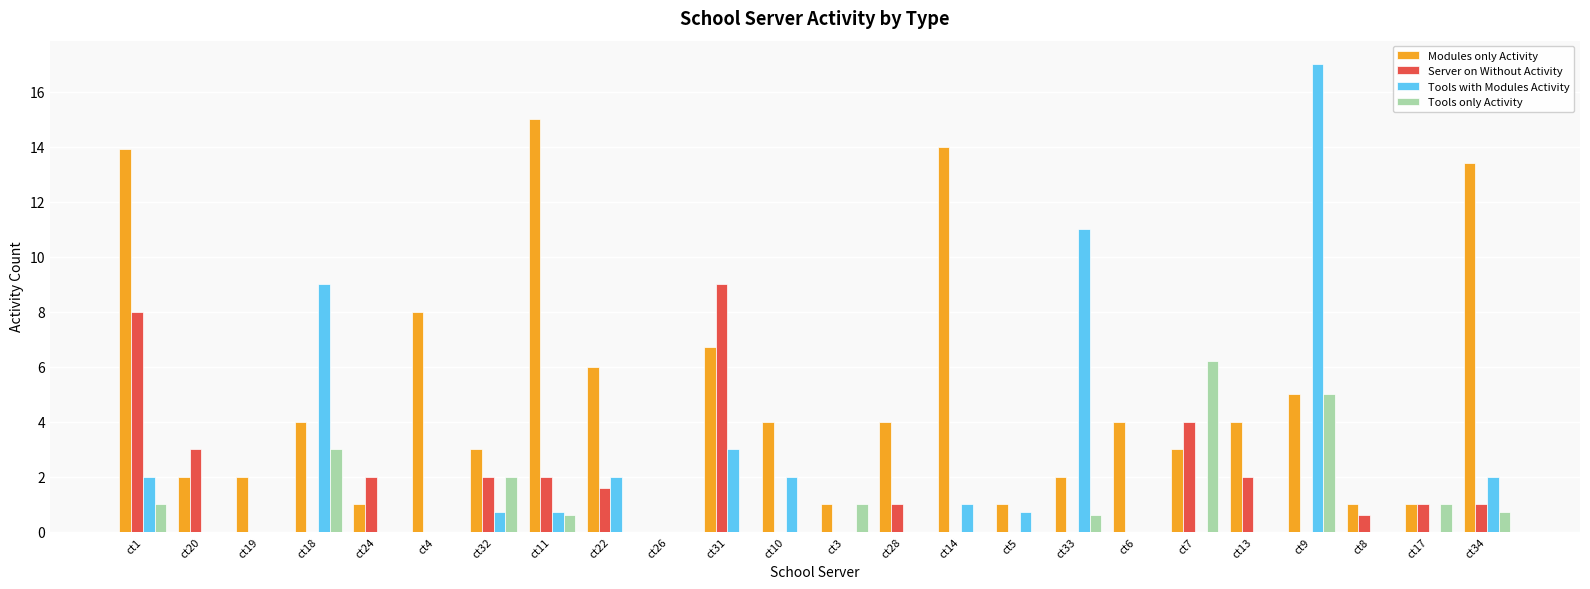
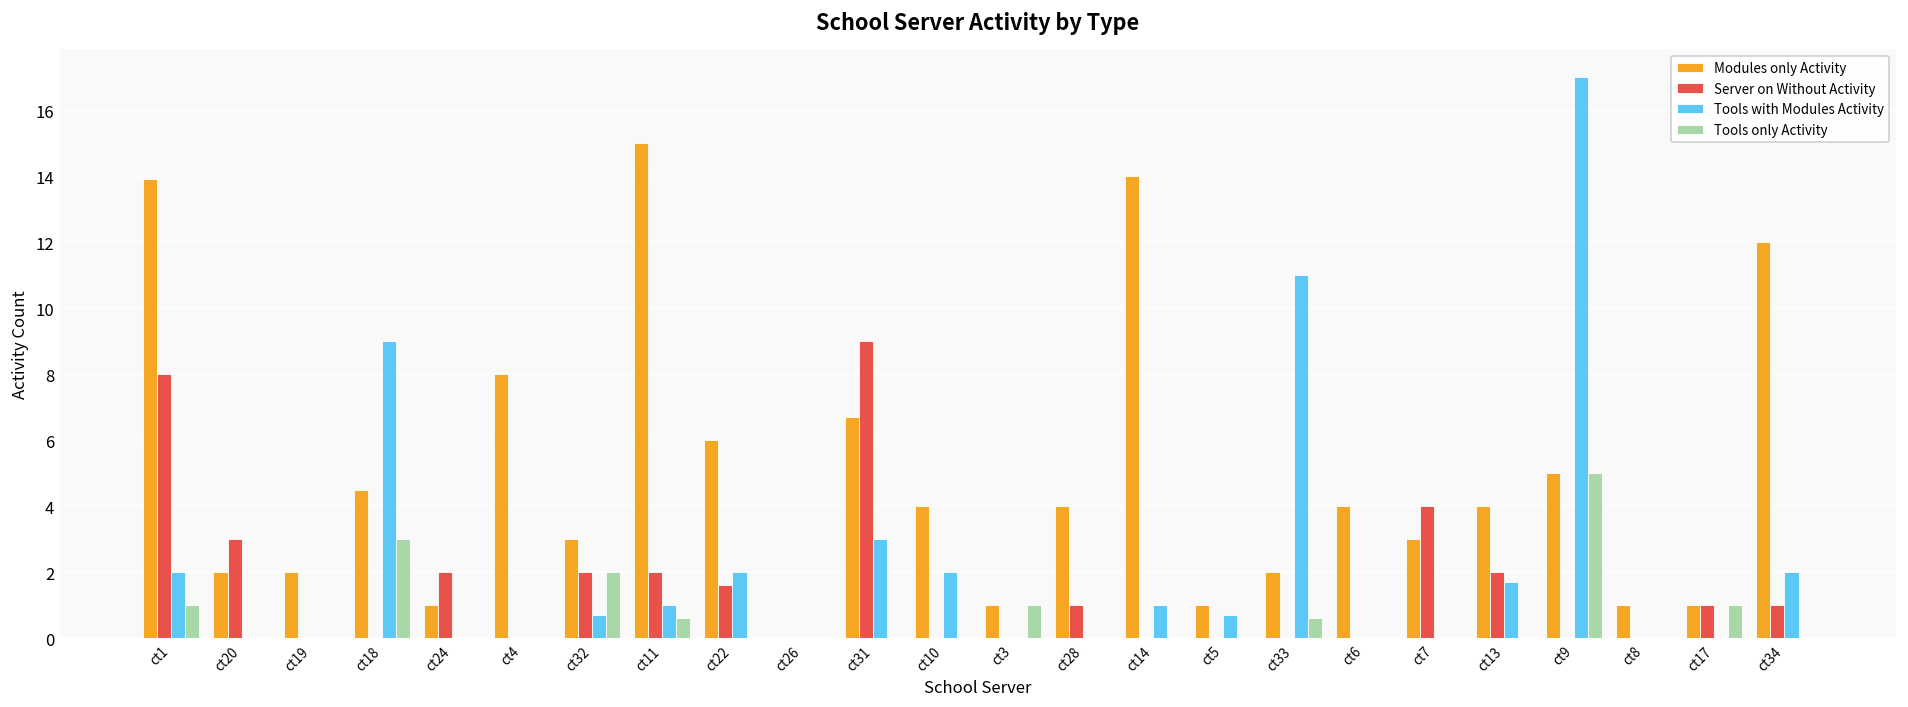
Modules only Activity, ct18: 4.0 -> 4.5
Tools with Modules Activity, ct11: 0.7 -> 1.0
Tools only Activity, ct7: 6.2 -> 0.0
Tools with Modules Activity, ct13: 0.0 -> 1.7
Server on Without Activity, ct8: 0.6 -> 0.0
Modules only Activity, ct34: 13.4 -> 12.0
Tools only Activity, ct34: 0.7 -> 0.0
